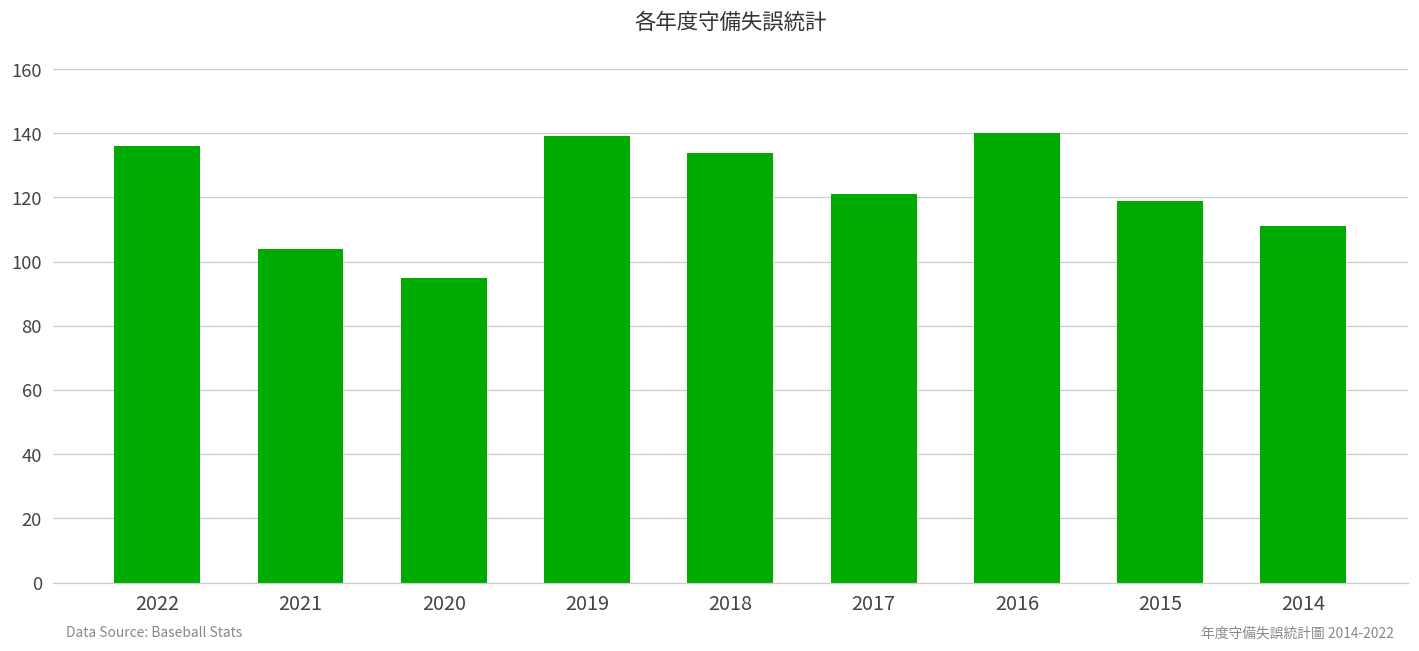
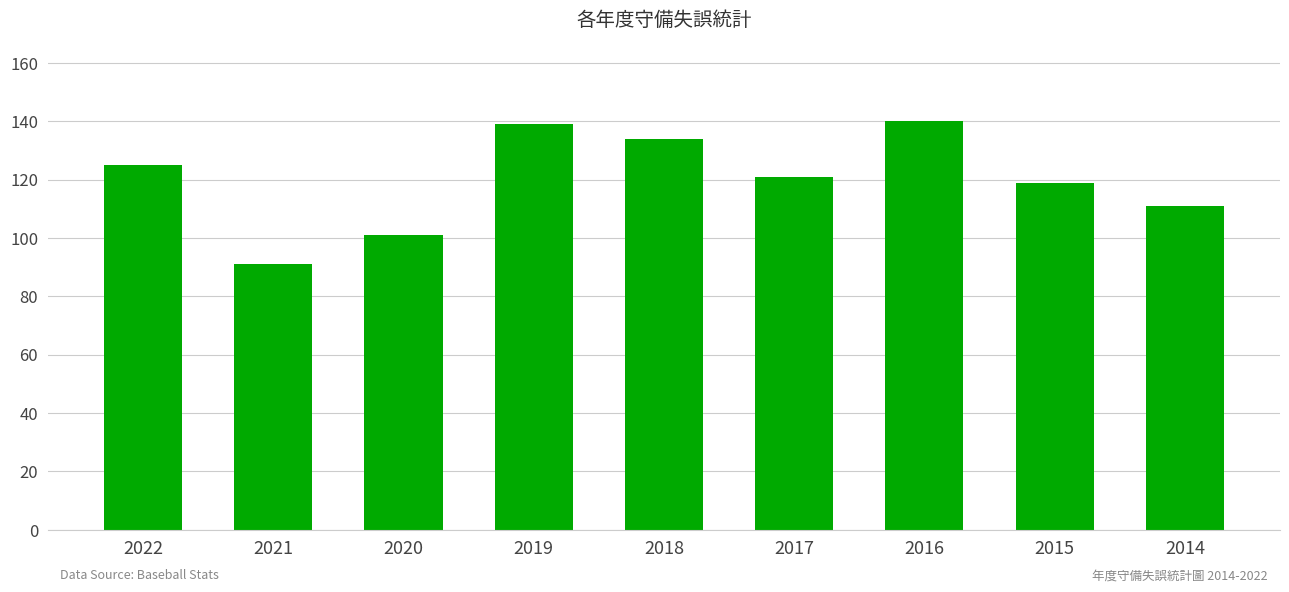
2022: 136 -> 125
2021: 104 -> 91
2020: 95 -> 101
